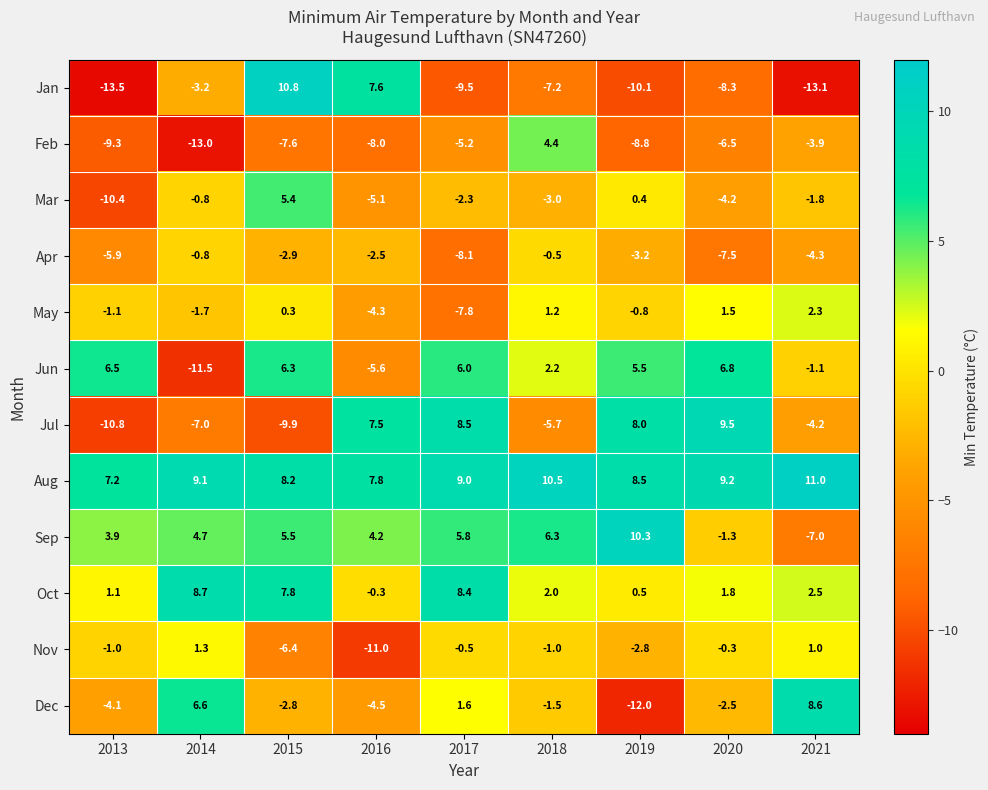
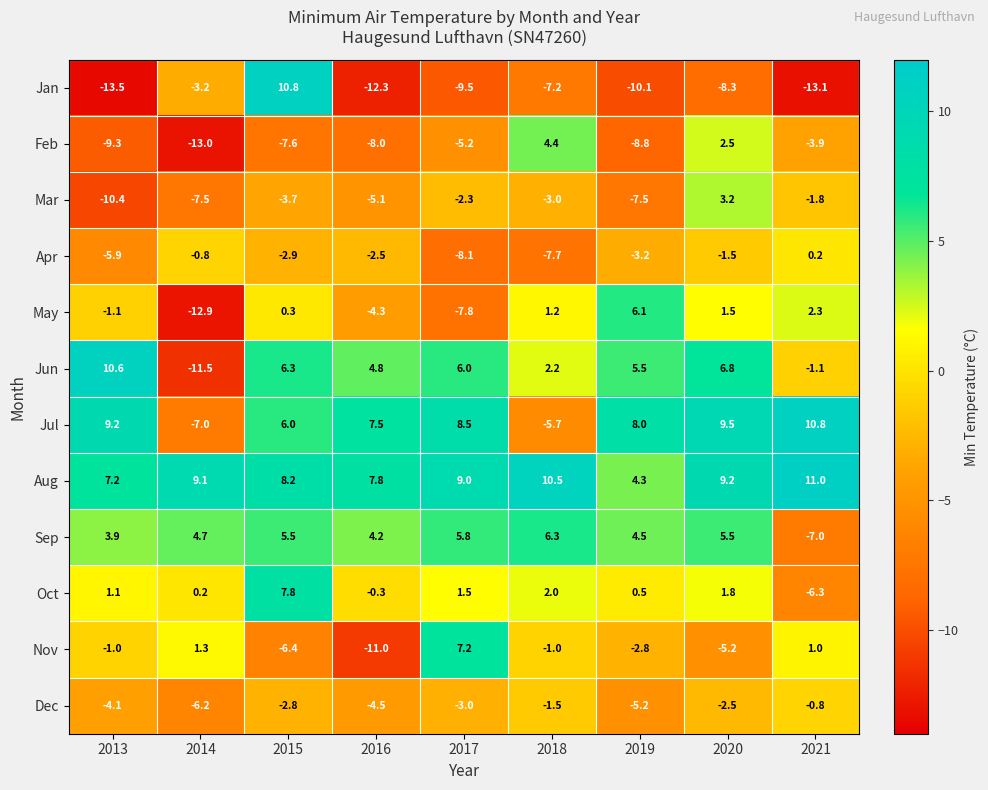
Jan, 2016: 7.6 -> -12.3
Feb, 2020: -6.5 -> 2.5
Mar, 2014: -0.8 -> -7.5
Mar, 2015: 5.4 -> -3.7
Mar, 2019: 0.4 -> -7.5
Mar, 2020: -4.2 -> 3.2
Apr, 2018: -0.5 -> -7.7
Apr, 2020: -7.5 -> -1.5
Apr, 2021: -4.3 -> 0.2
May, 2014: -1.7 -> -12.9
May, 2019: -0.8 -> 6.1
Jun, 2013: 6.5 -> 10.6
Jun, 2016: -5.6 -> 4.8
Jul, 2013: -10.8 -> 9.2
Jul, 2015: -9.9 -> 6.0
Jul, 2021: -4.2 -> 10.8
Aug, 2019: 8.5 -> 4.3
Sep, 2019: 10.3 -> 4.5
Sep, 2020: -1.3 -> 5.5
Oct, 2014: 8.7 -> 0.2
Oct, 2017: 8.4 -> 1.5
Oct, 2021: 2.5 -> -6.3
Nov, 2017: -0.5 -> 7.2
Nov, 2020: -0.3 -> -5.2
Dec, 2014: 6.6 -> -6.2
Dec, 2017: 1.6 -> -3.0
Dec, 2019: -12.0 -> -5.2
Dec, 2021: 8.6 -> -0.8
